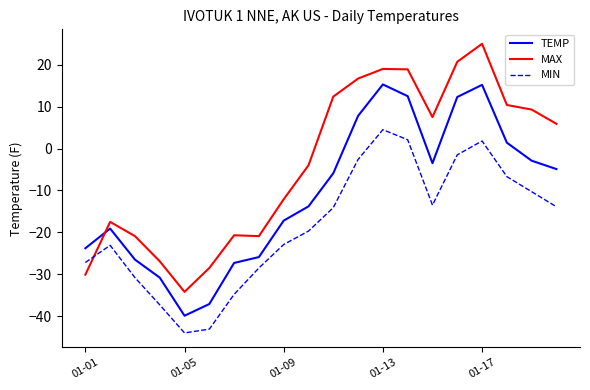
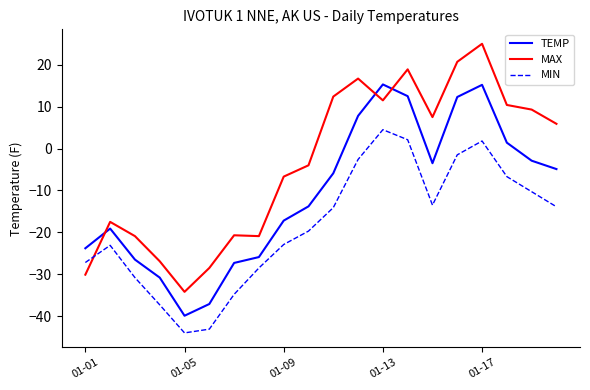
MAX, 01-09: -12 -> -7
MAX, 01-13: 19 -> 12
